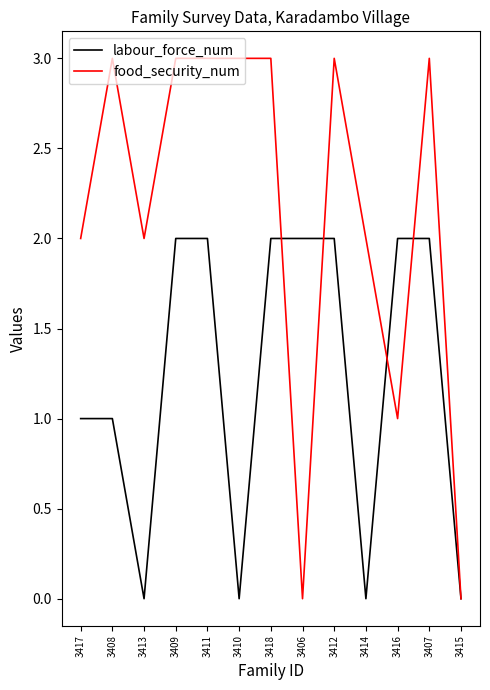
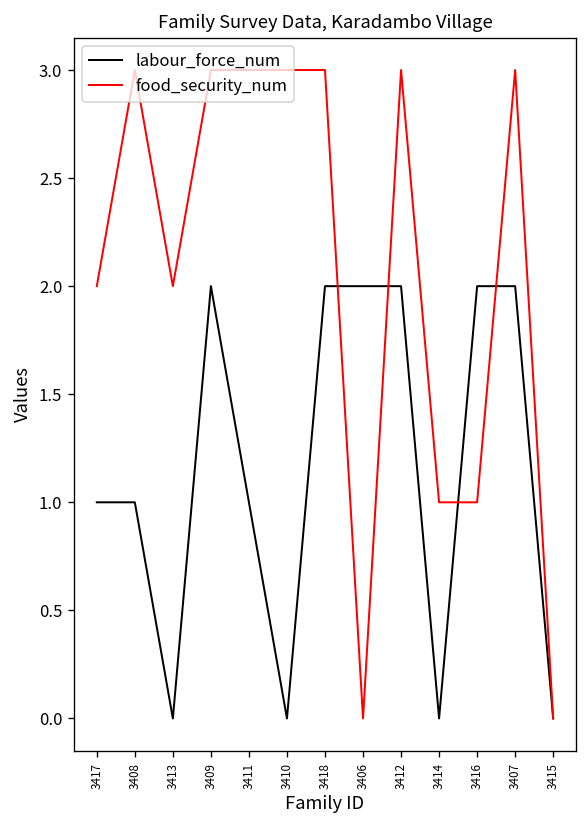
labour_force_num, 3411: 2 -> 1
food_security_num, 3414: 2 -> 1
